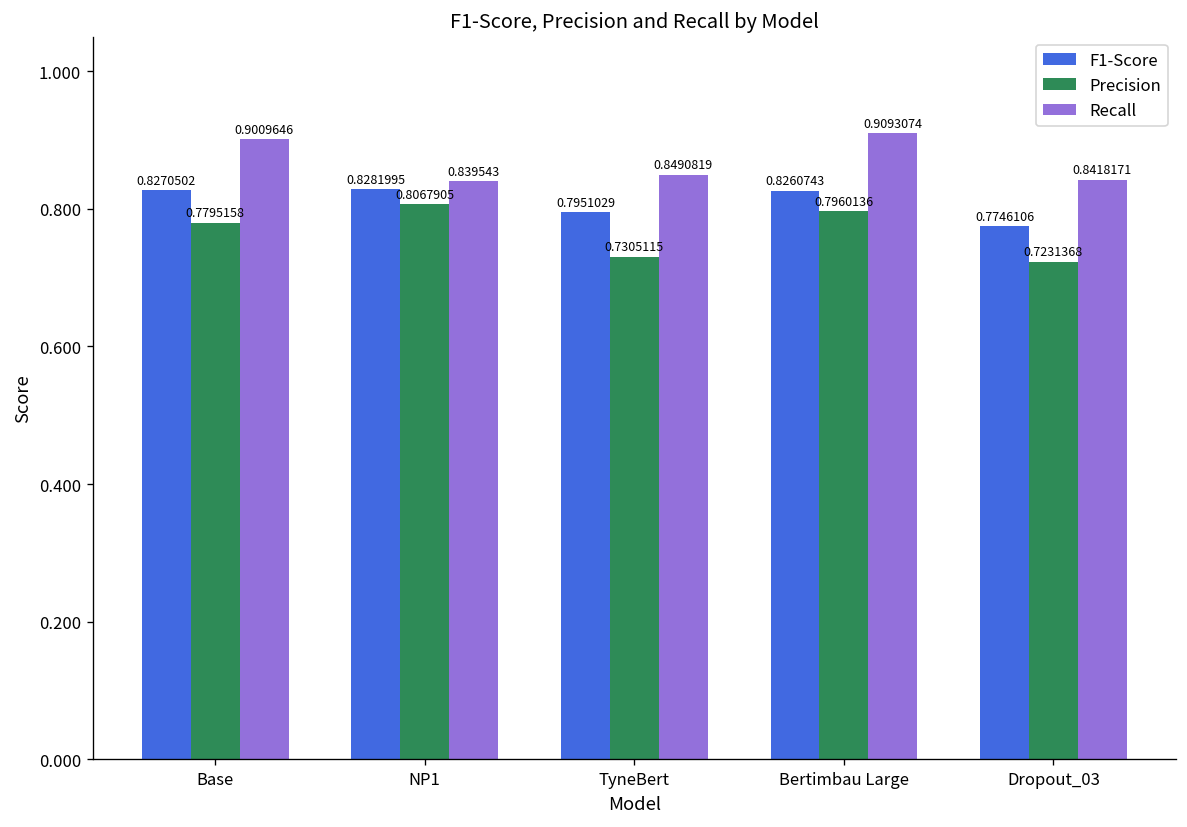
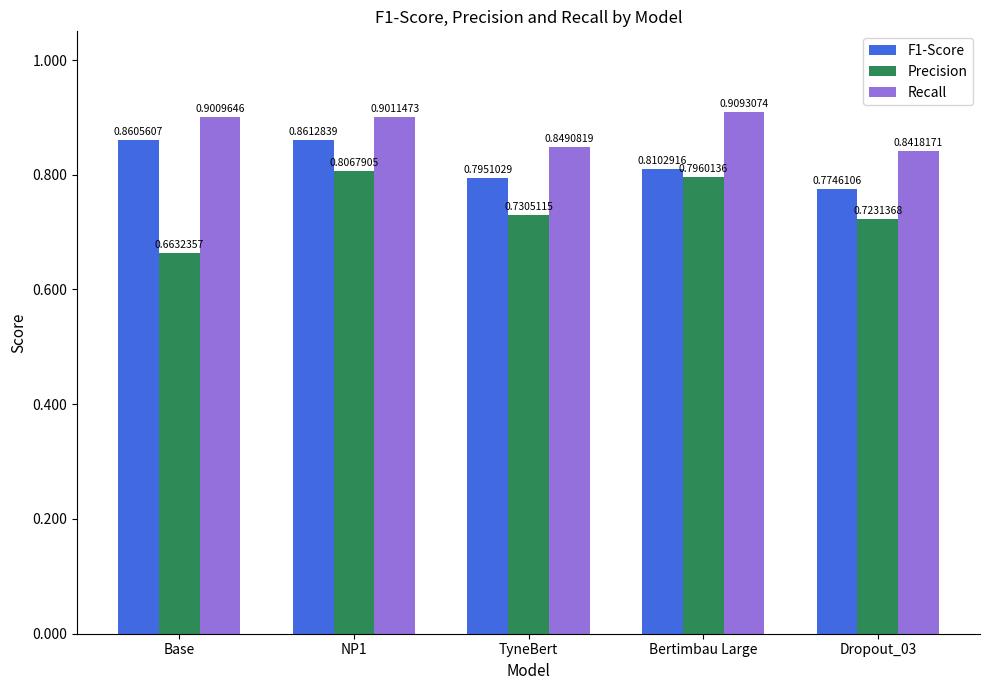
F1-Score, Base: 0.8270502 -> 0.8605607
Precision, Base: 0.7795158 -> 0.6632357
F1-Score, NP1: 0.8281995 -> 0.8612839
Recall, NP1: 0.839543 -> 0.9011473
F1-Score, Bertimbau Large: 0.8260743 -> 0.8102916
